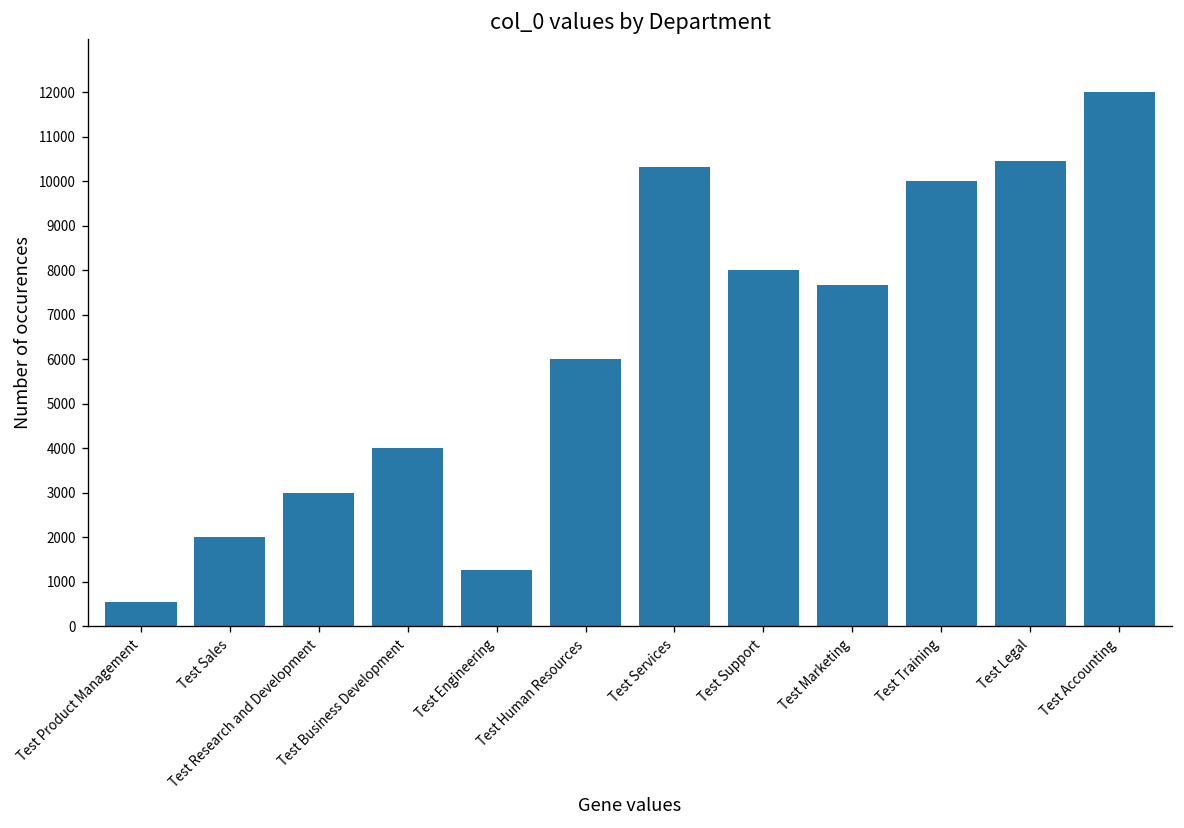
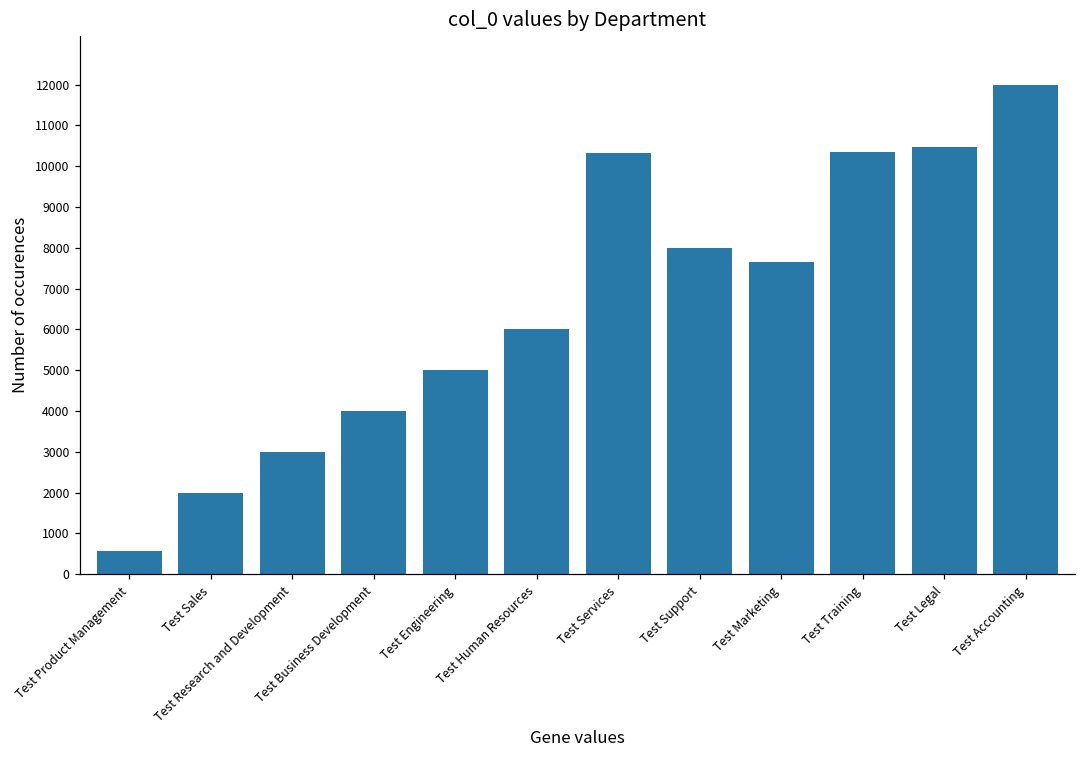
Test Engineering: 1300 -> 5000
Test Training: 10000 -> 10400
